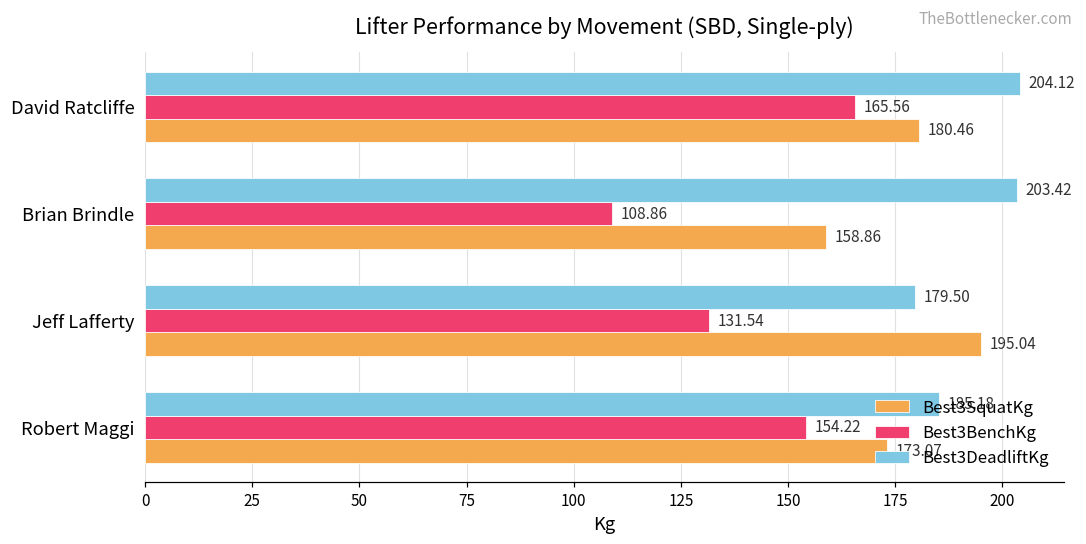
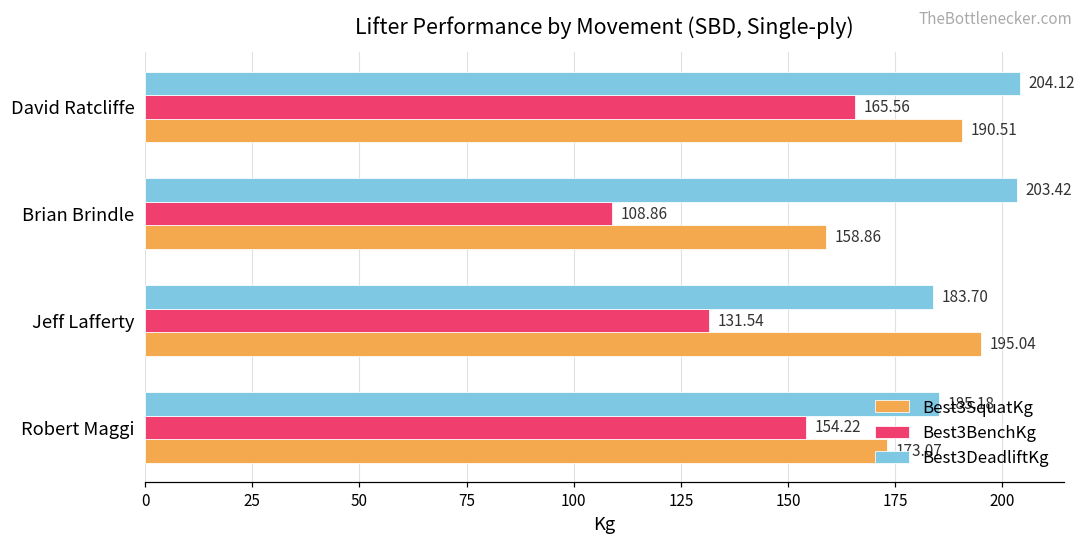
Best3SquatKg, David Ratcliffe: 180.46 -> 190.51
Best3DeadliftKg, Jeff Lafferty: 179.50 -> 183.70
